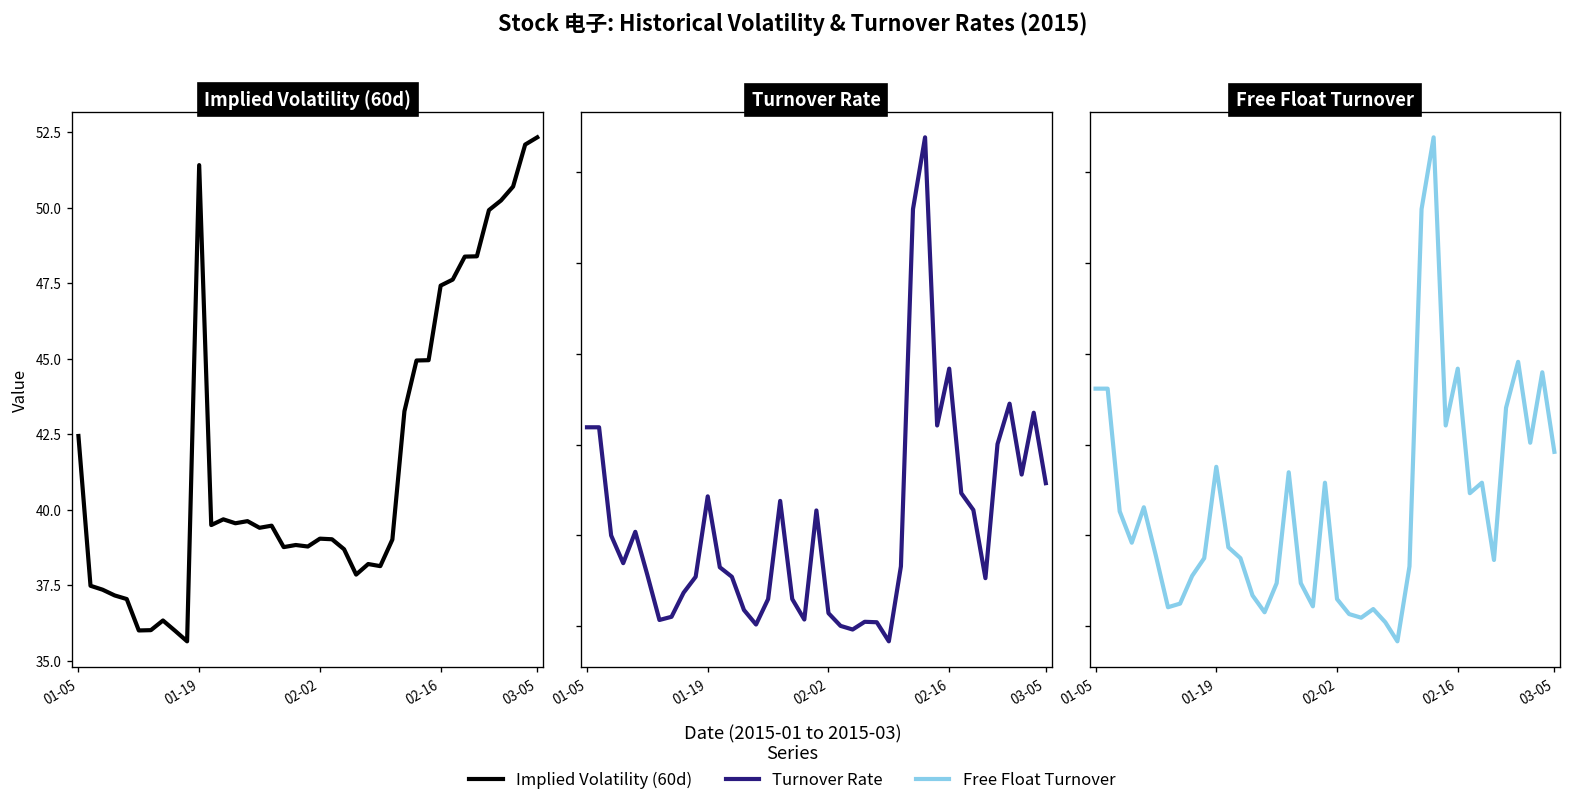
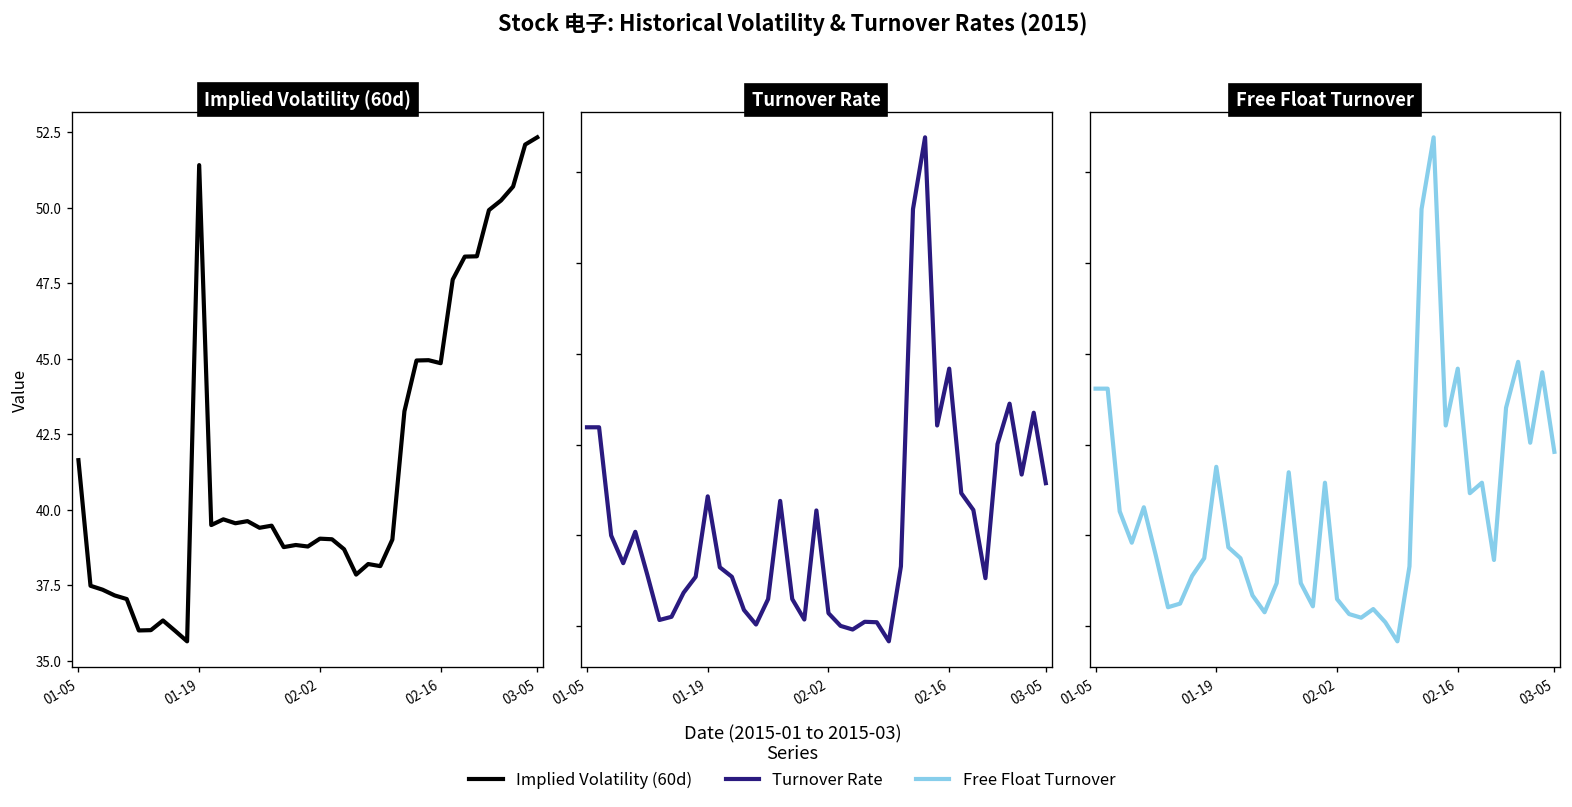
Implied Volatility (60d), 01-05: 42.4 -> 41.6
Implied Volatility (60d), 02-16: 47.4 -> 44.9
